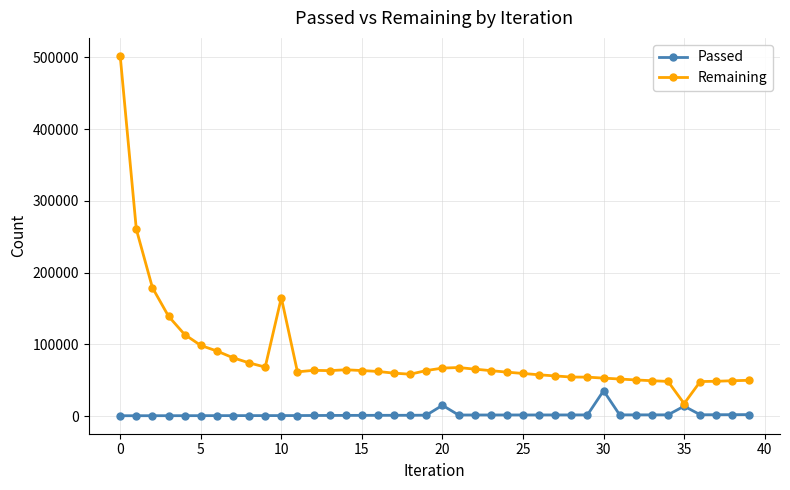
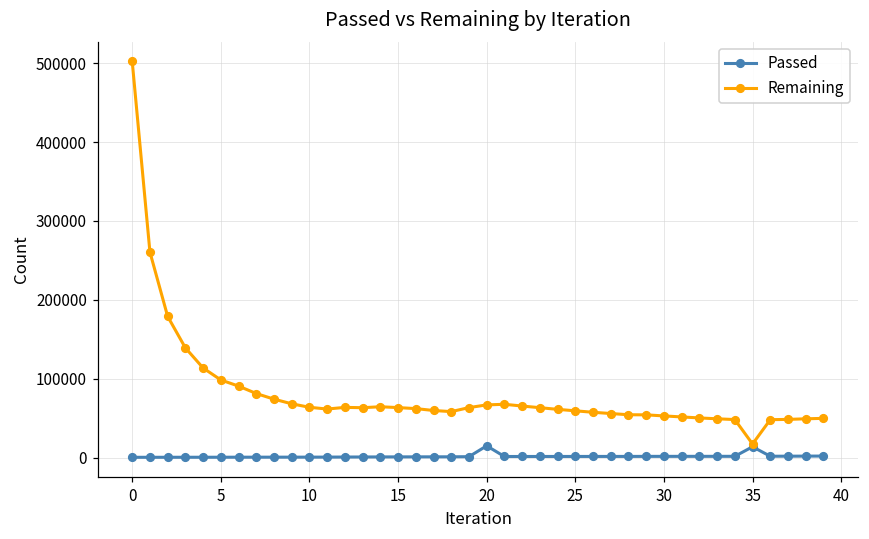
Remaining, 10: 170000 -> 60000
Passed, 30: 40000 -> 0
